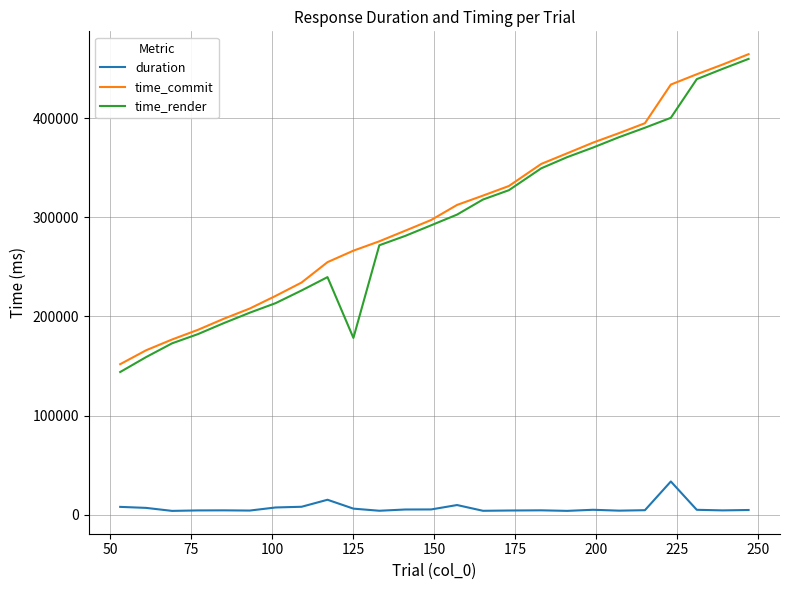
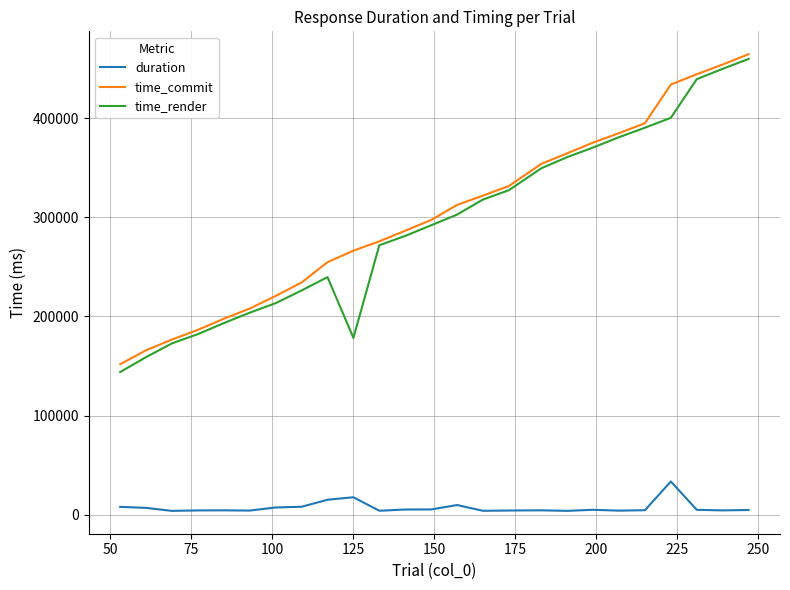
duration, 125: 10000 -> 20000
